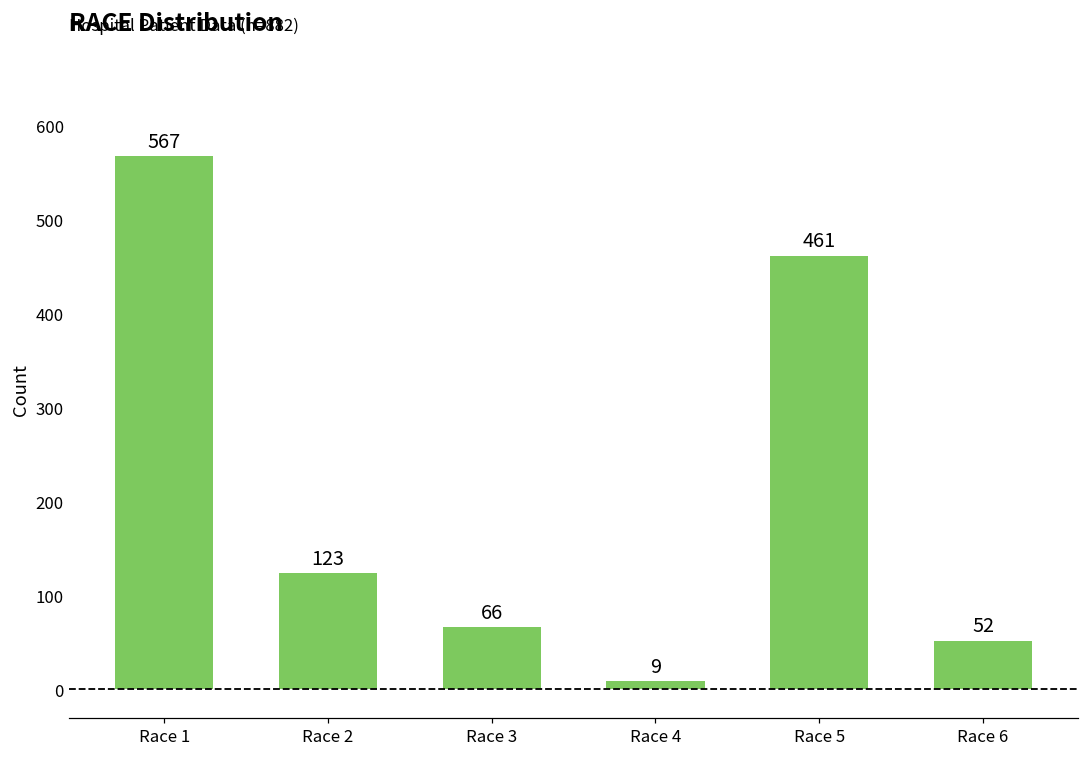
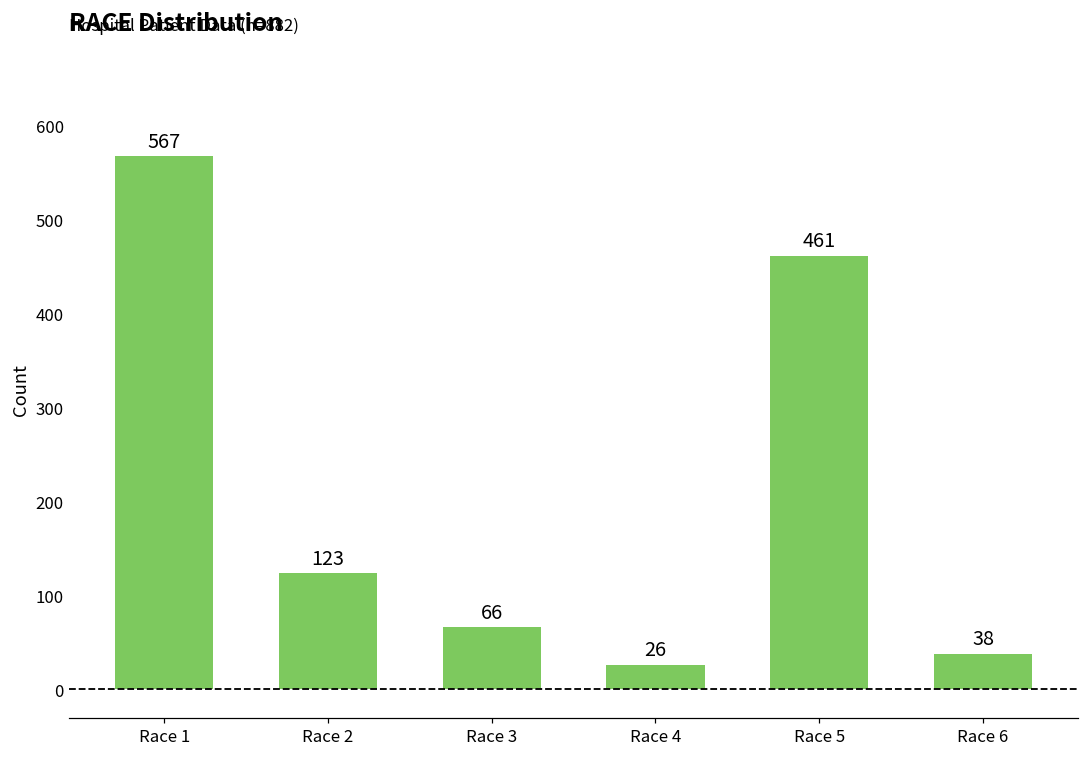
Race 4: 9 -> 26
Race 6: 52 -> 38
